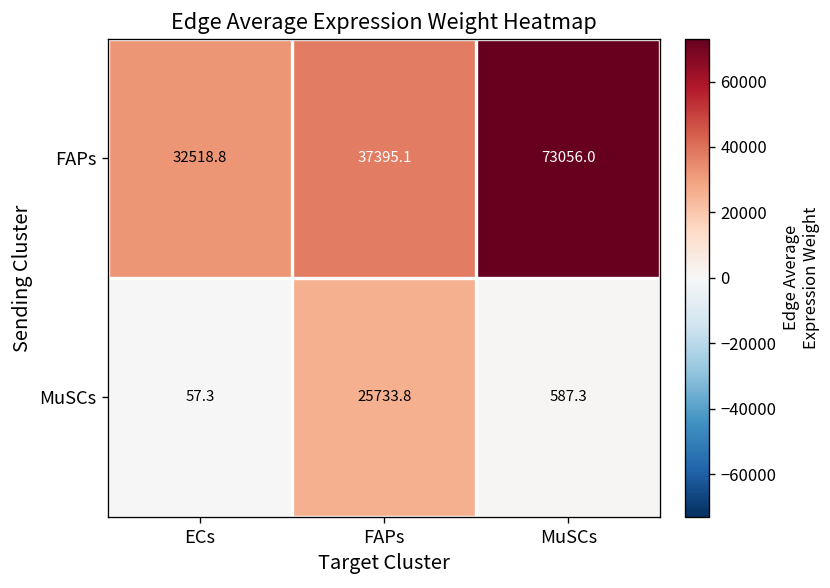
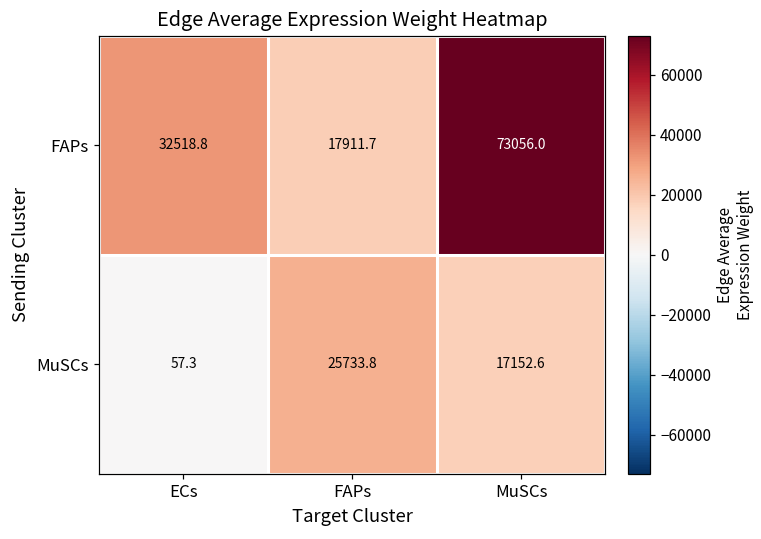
FAPs, FAPs: 37395.1 -> 17911.7
MuSCs, MuSCs: 587.3 -> 17152.6
